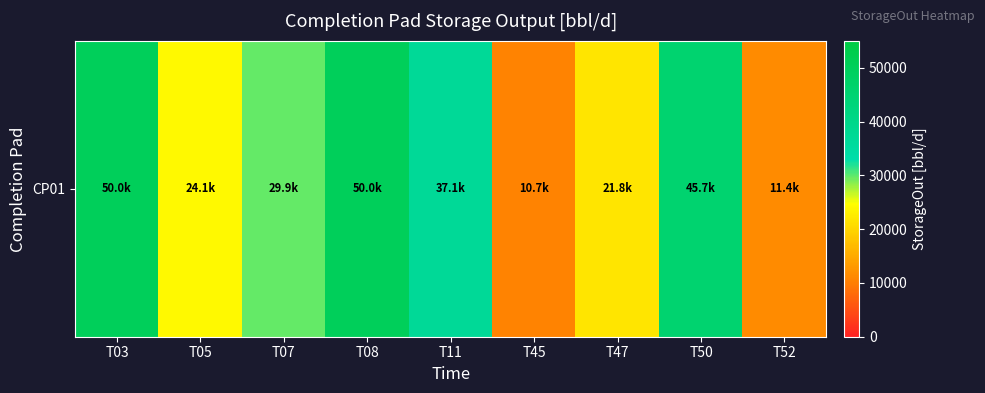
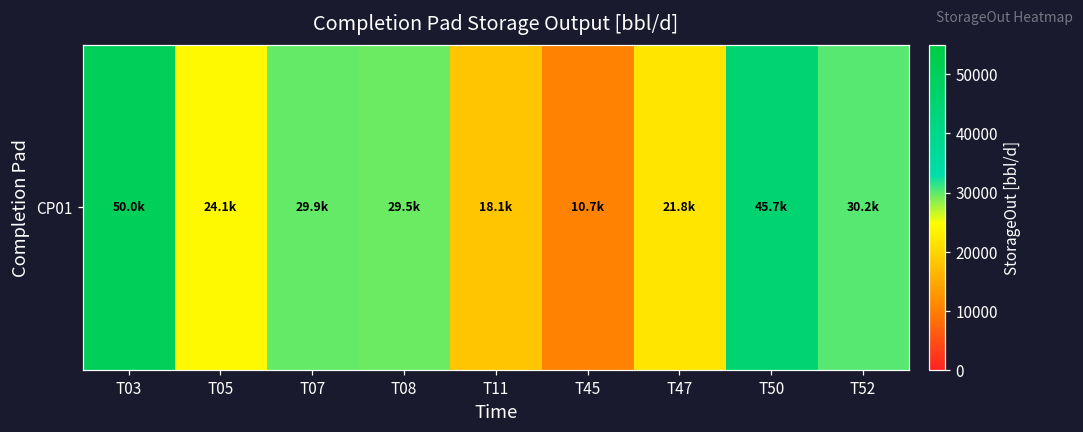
CP01, T08: 50.0k -> 29.5k
CP01, T11: 37.1k -> 18.1k
CP01, T52: 11.4k -> 30.2k
